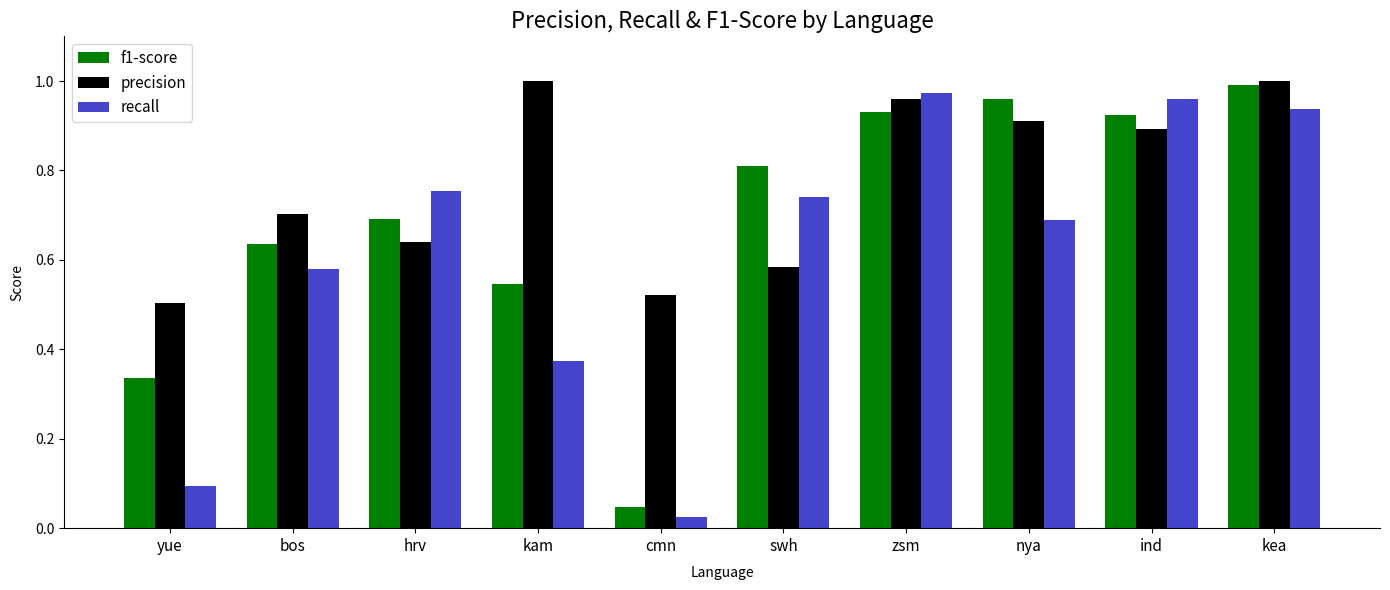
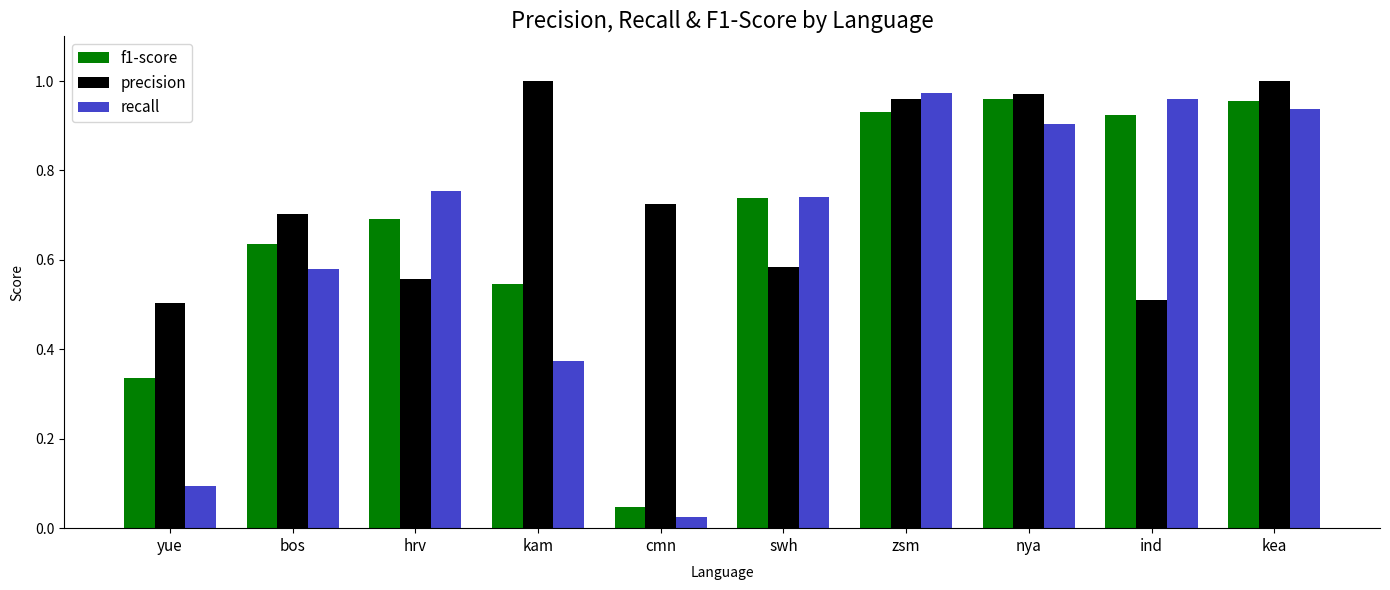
precision, hrv: 0.64 -> 0.56
precision, cmn: 0.52 -> 0.72
f1-score, swh: 0.81 -> 0.74
precision, nya: 0.91 -> 0.97
recall, nya: 0.69 -> 0.90
precision, ind: 0.89 -> 0.51
f1-score, kea: 0.99 -> 0.96
